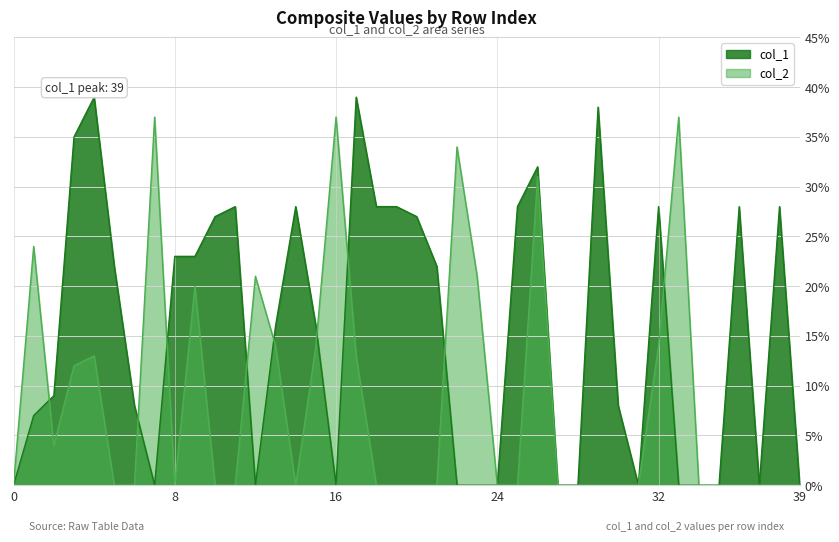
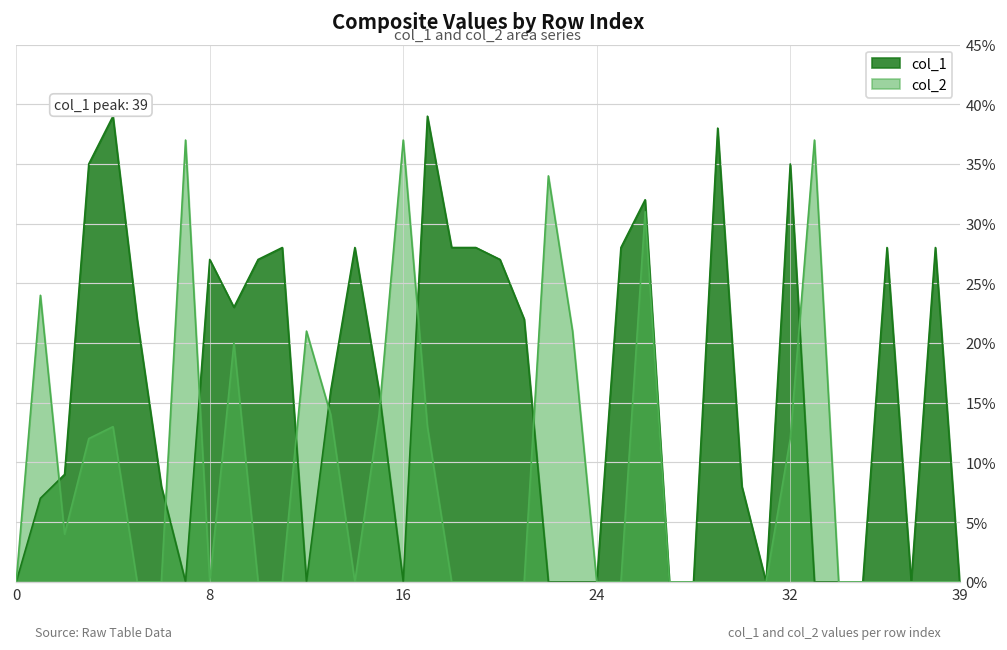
col_1, 8: 23% -> 27%
col_1, 32: 28% -> 35%
col_2, 32: 14% -> 12%
